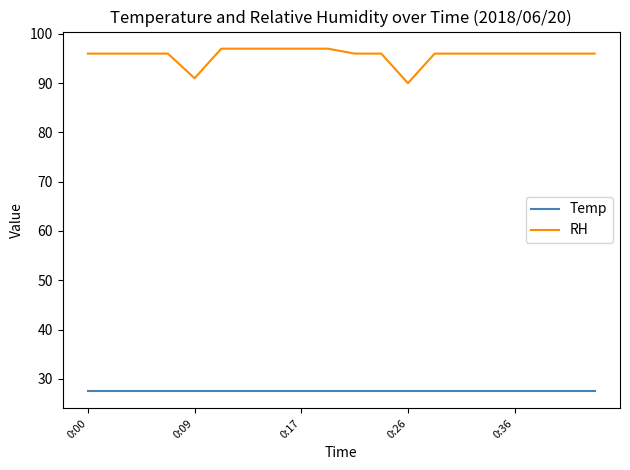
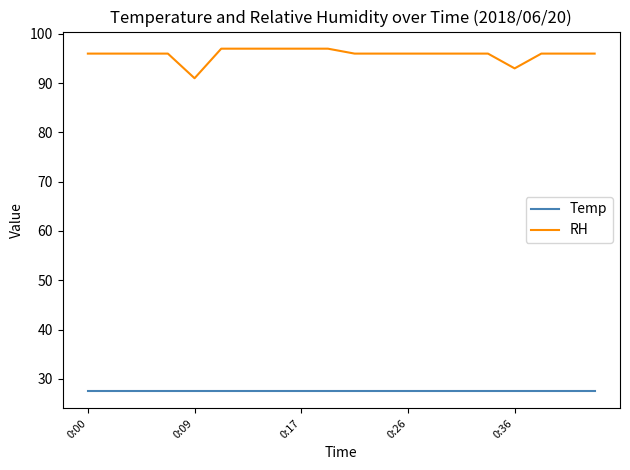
RH, 0:26: 90 -> 96
RH, 0:36: 96 -> 93
